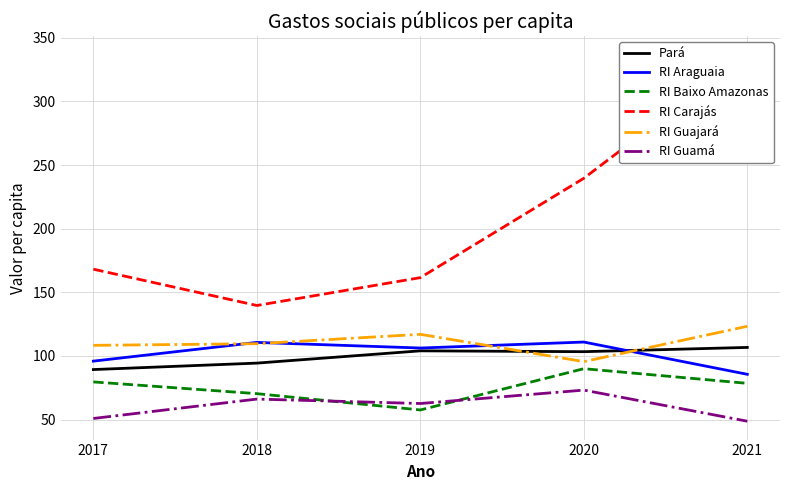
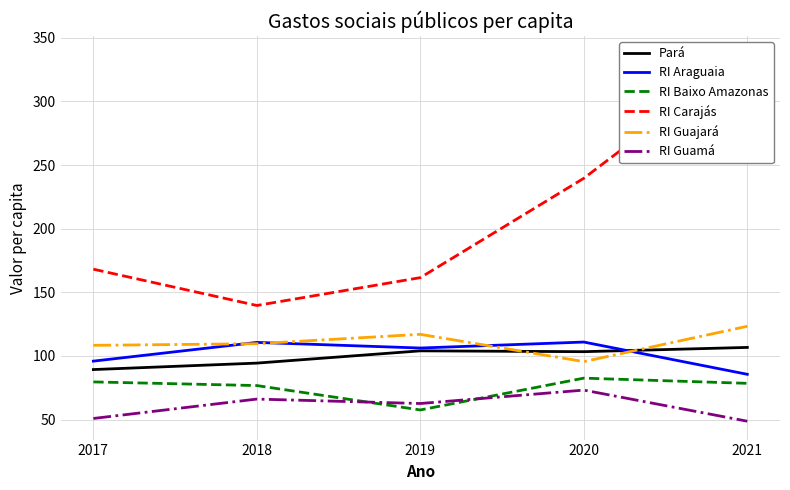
RI Baixo Amazonas, 2018: 70 -> 77
RI Baixo Amazonas, 2020: 90 -> 83
